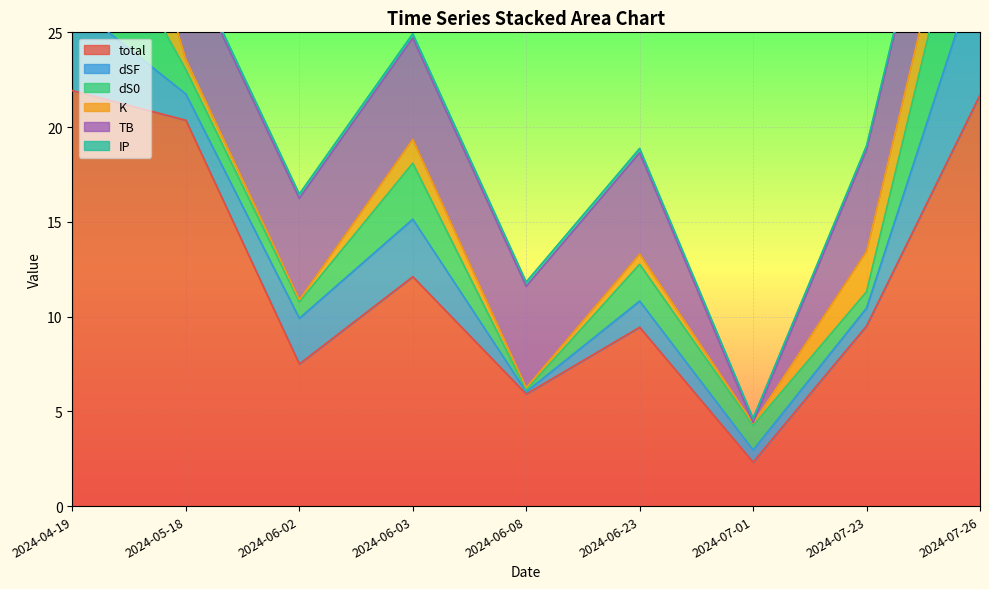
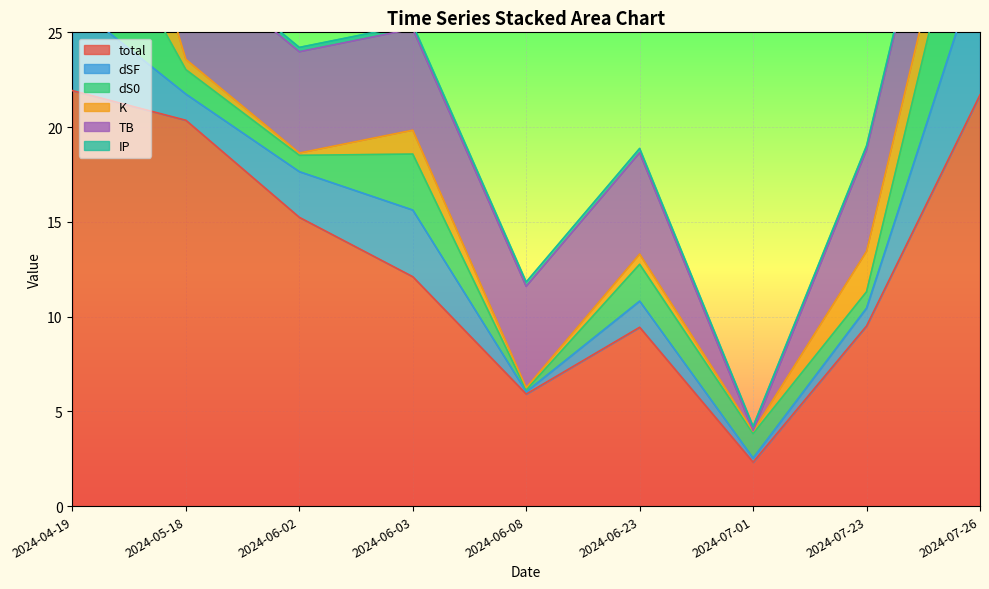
total, 2024-06-02: 7.5 -> 15.2
dSF, 2024-06-03: 3.0 -> 3.5
dSF, 2024-07-01: 0.6 -> 0.2
